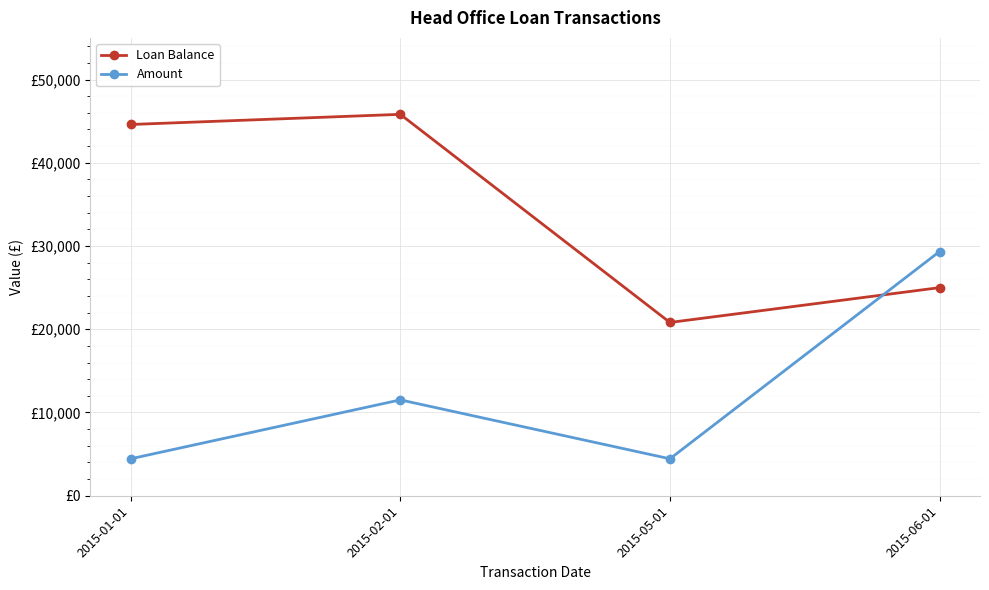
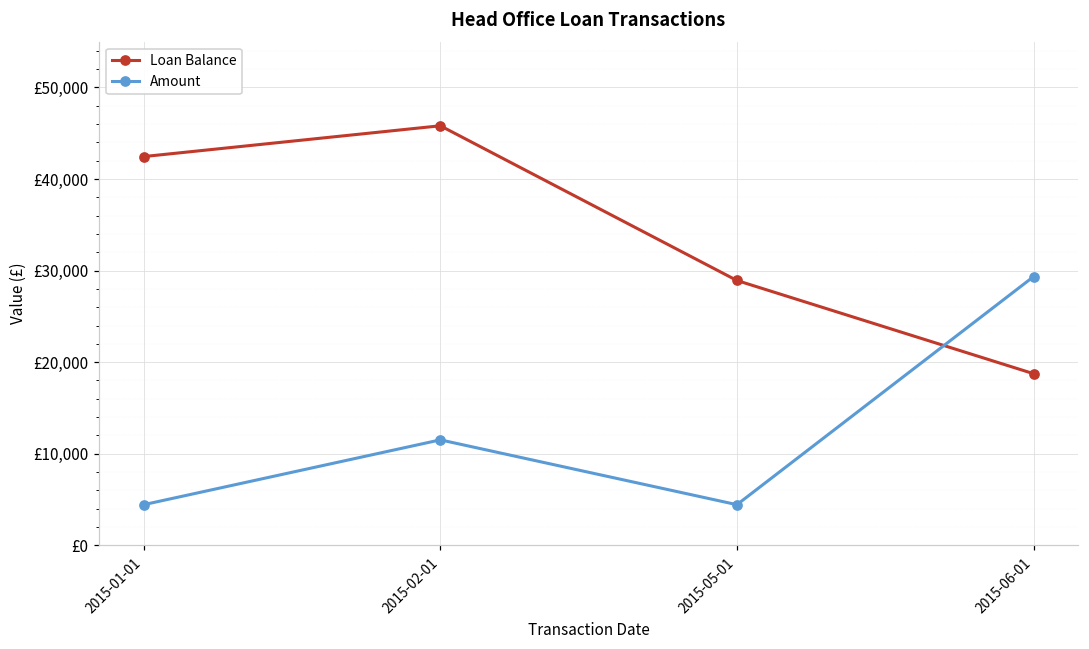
Loan Balance, 2015-01-01: £45,000 -> £42,000
Loan Balance, 2015-05-01: £21,000 -> £29,000
Loan Balance, 2015-06-01: £25,000 -> £19,000
